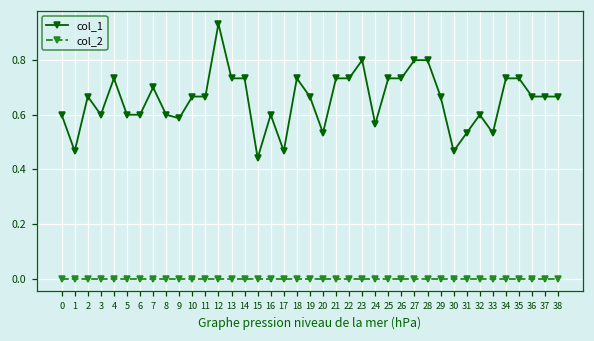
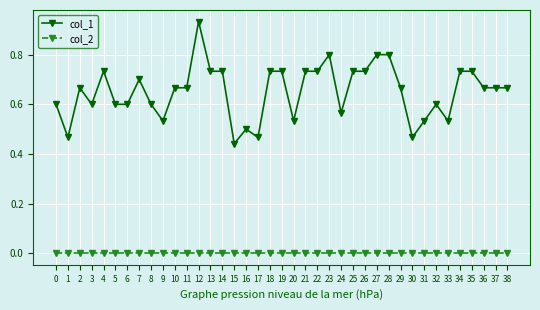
col_1, 9: 0.59 -> 0.53
col_1, 16: 0.6 -> 0.5
col_1, 19: 0.67 -> 0.73
